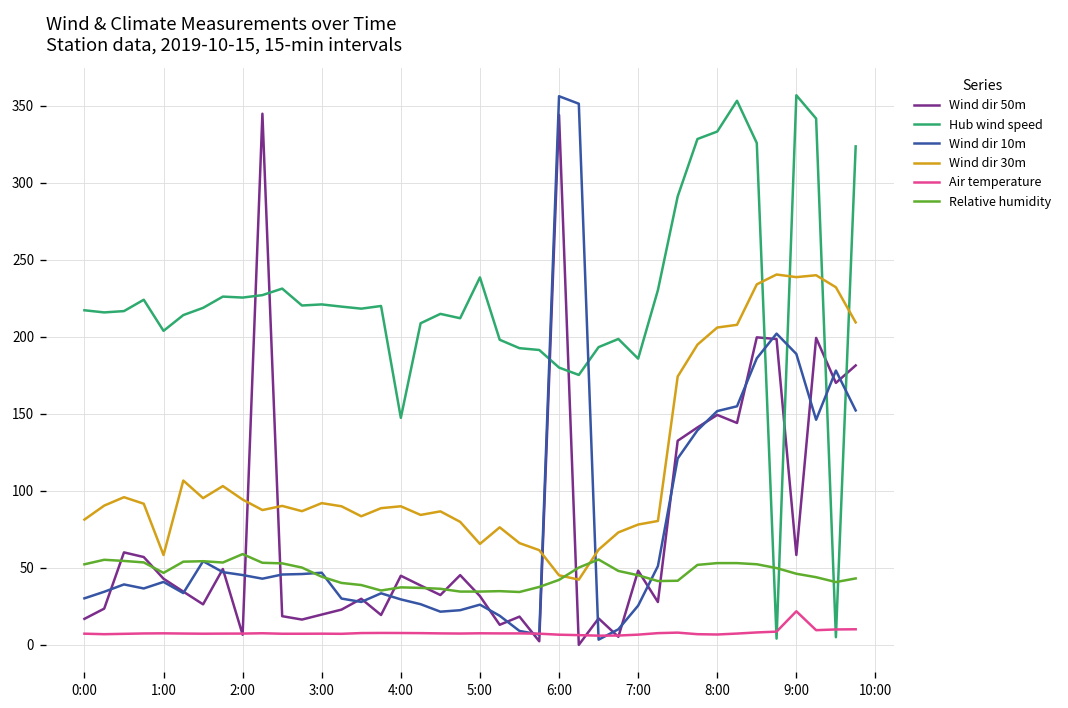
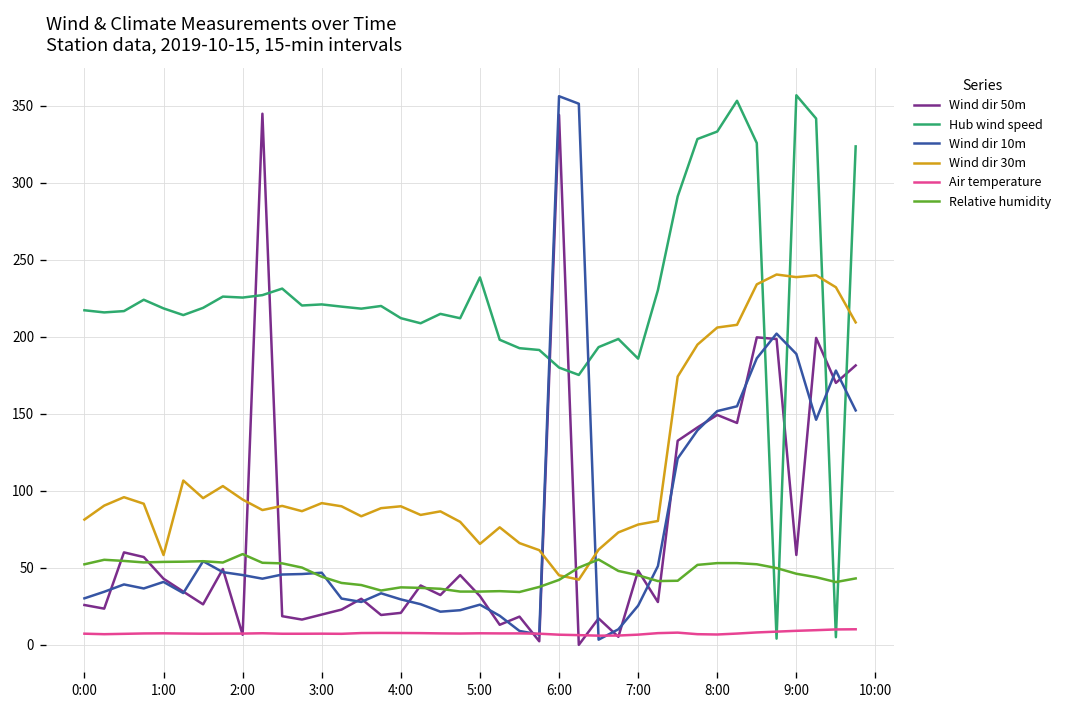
Wind dir 50m, 0:00: 17 -> 26
Hub wind speed, 1:00: 204 -> 218
Relative humidity, 1:00: 47 -> 54
Wind dir 50m, 4:00: 45 -> 21
Hub wind speed, 4:00: 147 -> 212
Air temperature, 9:00: 22 -> 9
